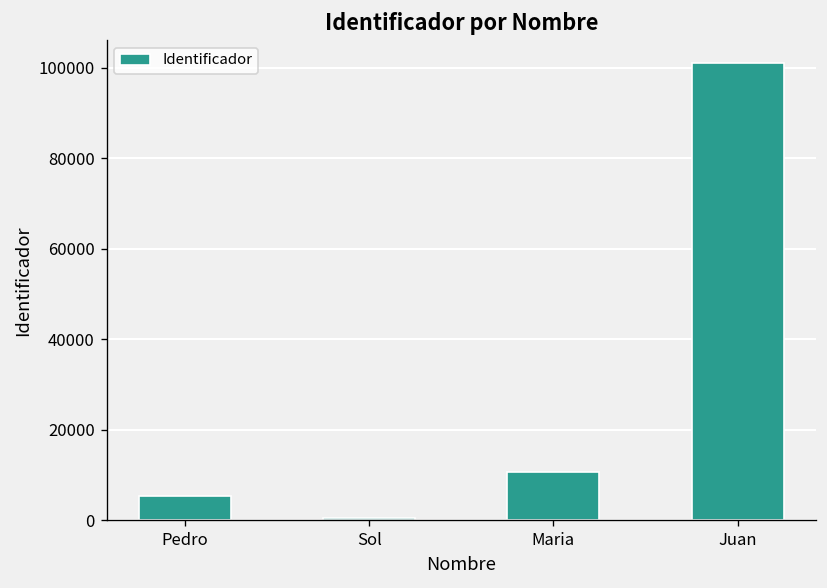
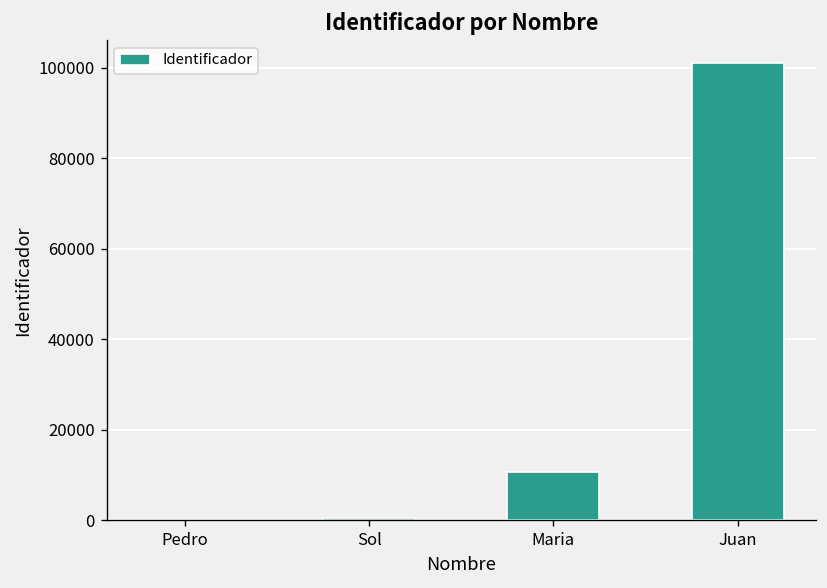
Pedro: 5000 -> 0
